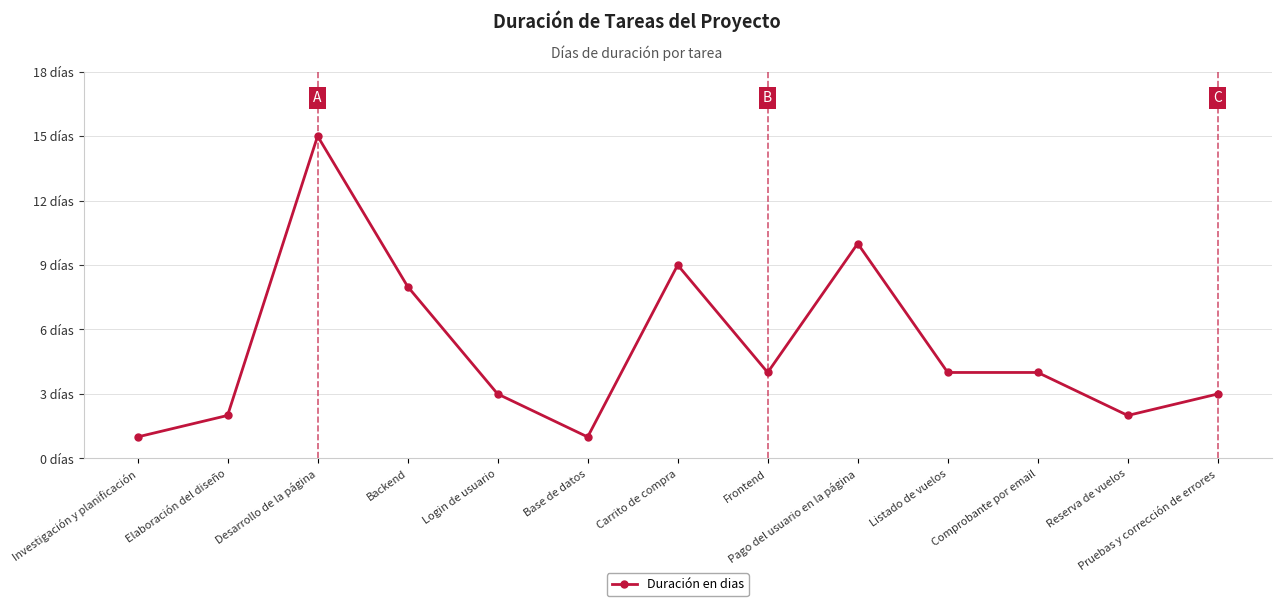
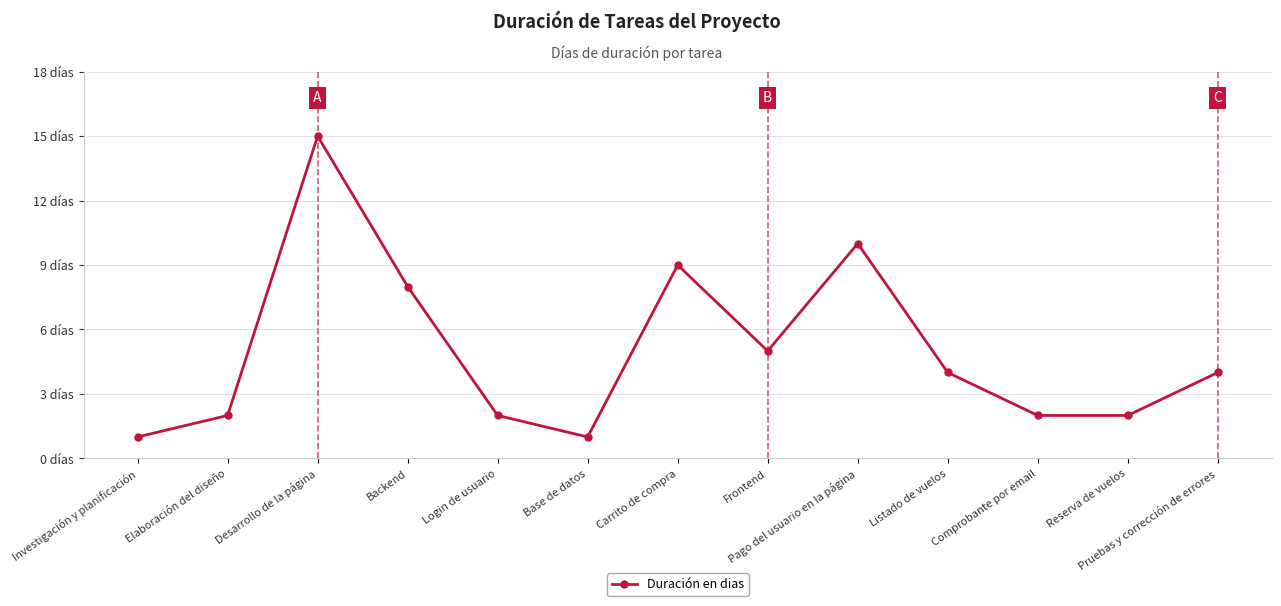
Login de usuario: 3 días -> 2 días
Frontend: 4 días -> 5 días
Comprobante por email: 4 días -> 2 días
Pruebas y corrección de errores: 3 días -> 4 días
